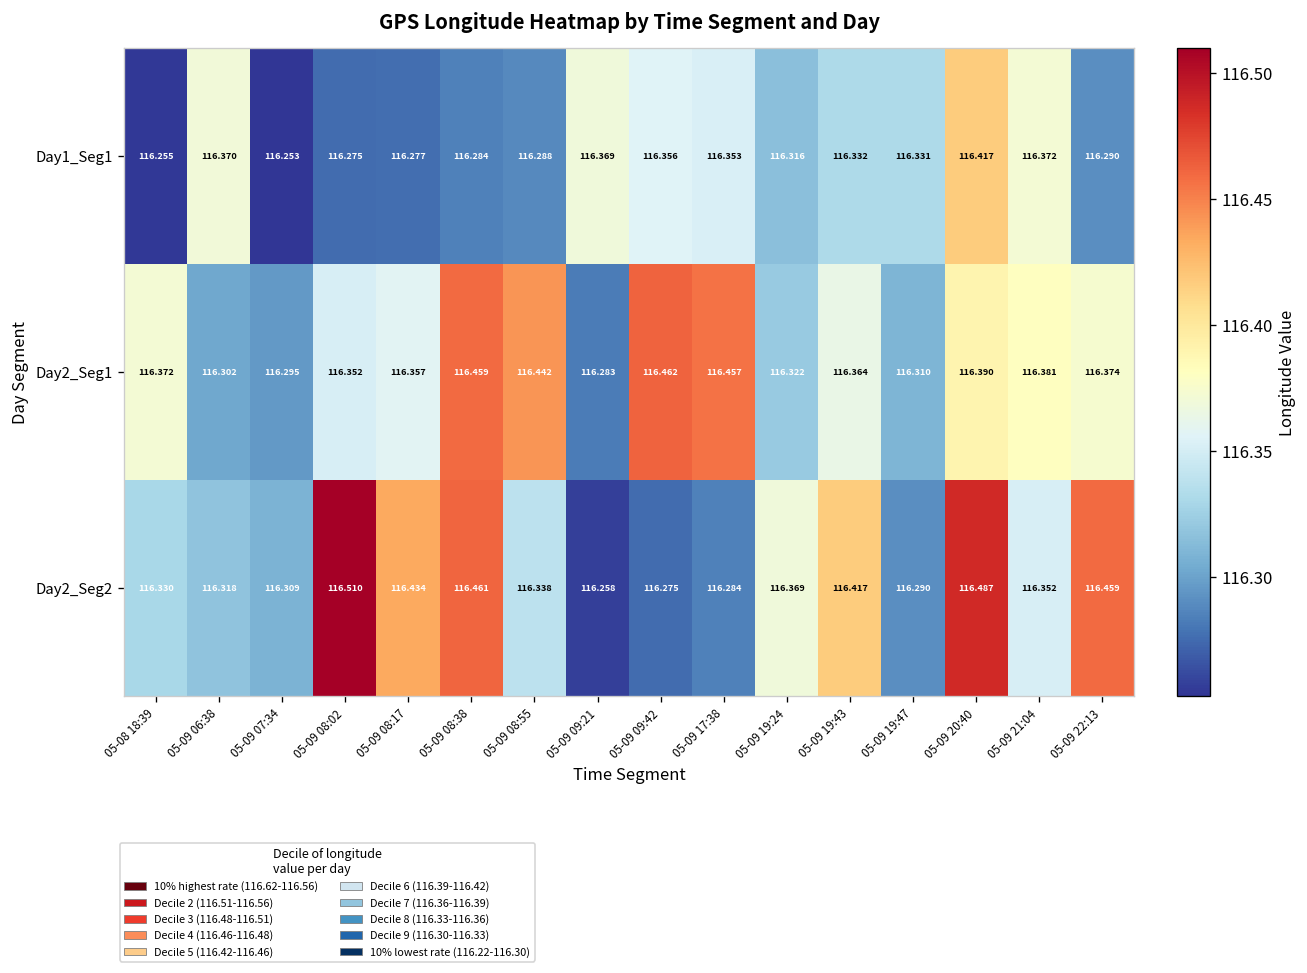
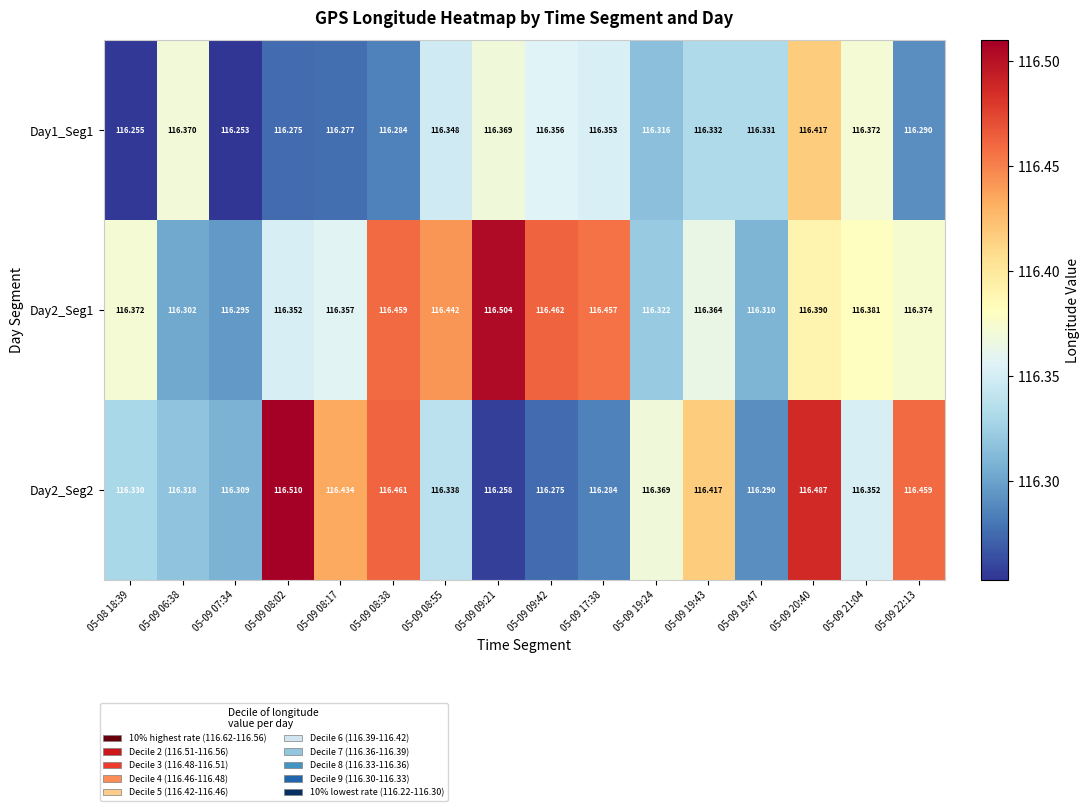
Day1_Seg1, 05-09 08:55: 116.288 -> 116.348
Day2_Seg1, 05-09 09:21: 116.283 -> 116.504
